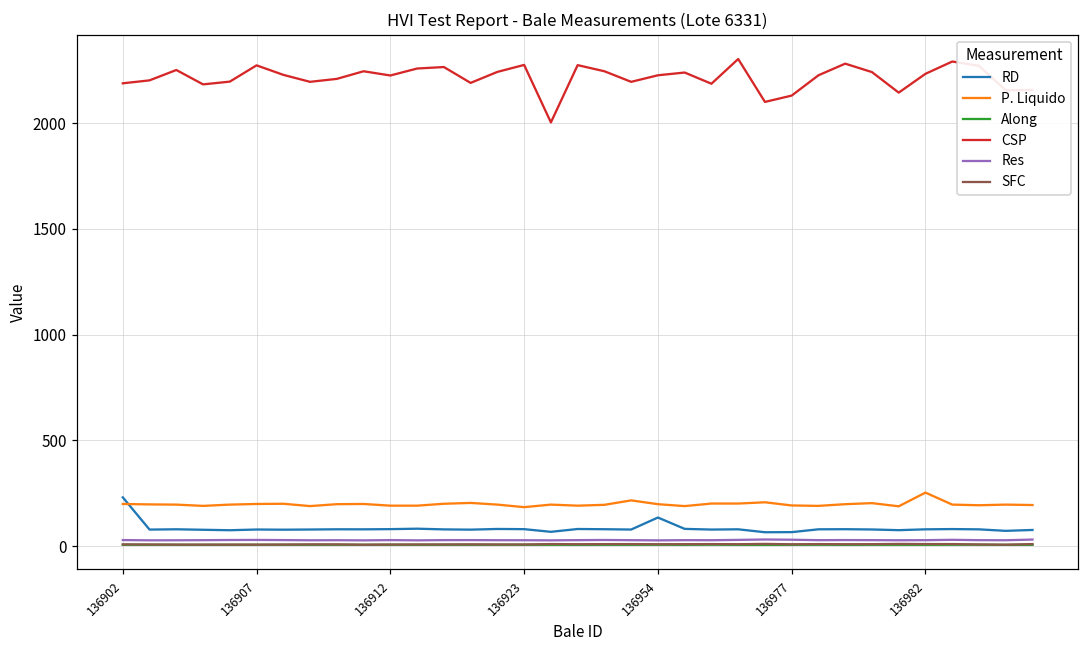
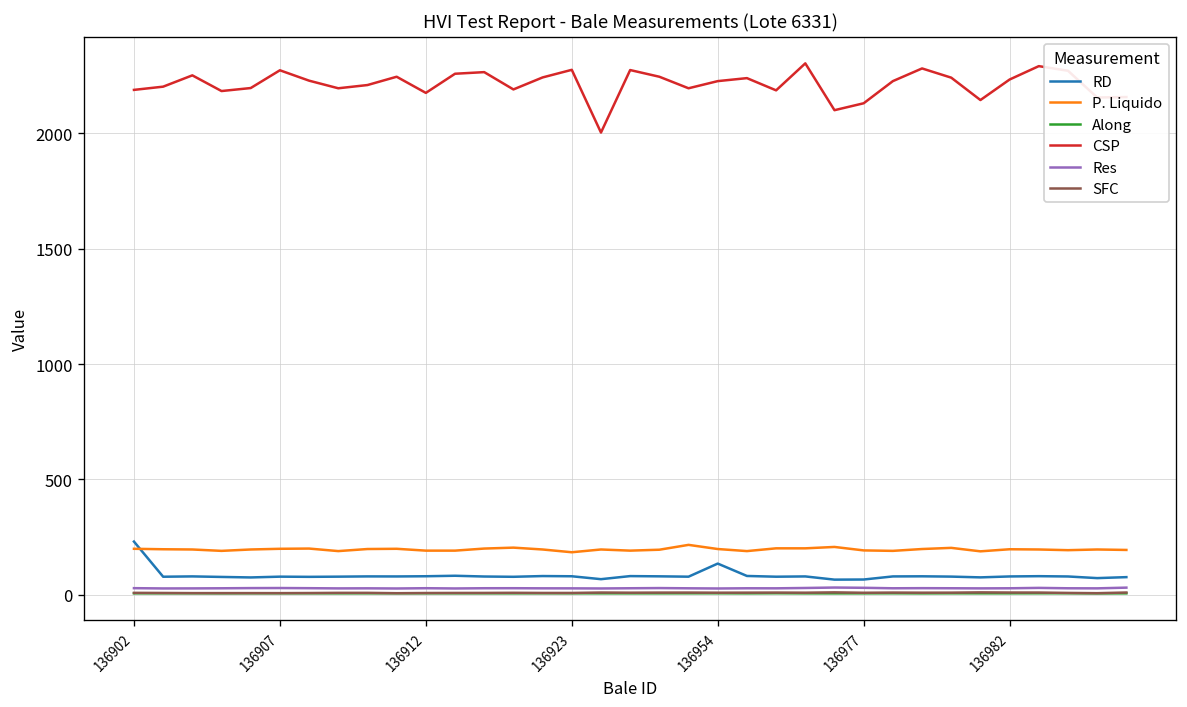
CSP, 136912: 2230 -> 2180
P. Liquido, 136982: 250 -> 200
